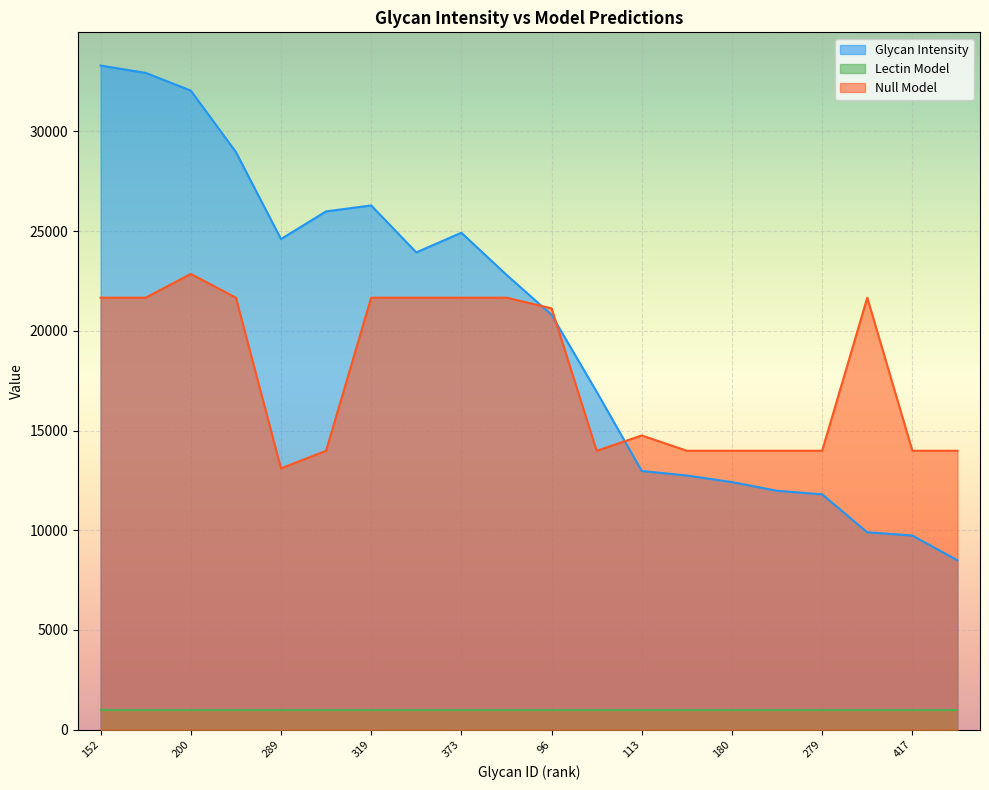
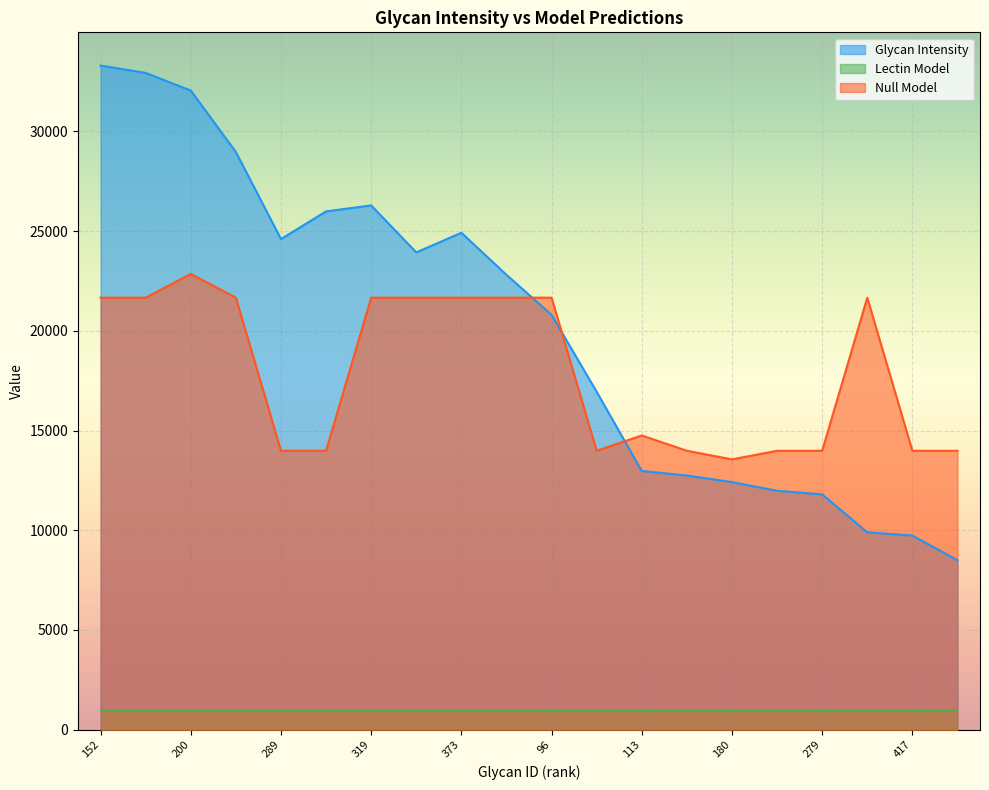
Null Model, 289: 13100 -> 14000
Null Model, 96: 21100 -> 21700
Null Model, 180: 14000 -> 13600
